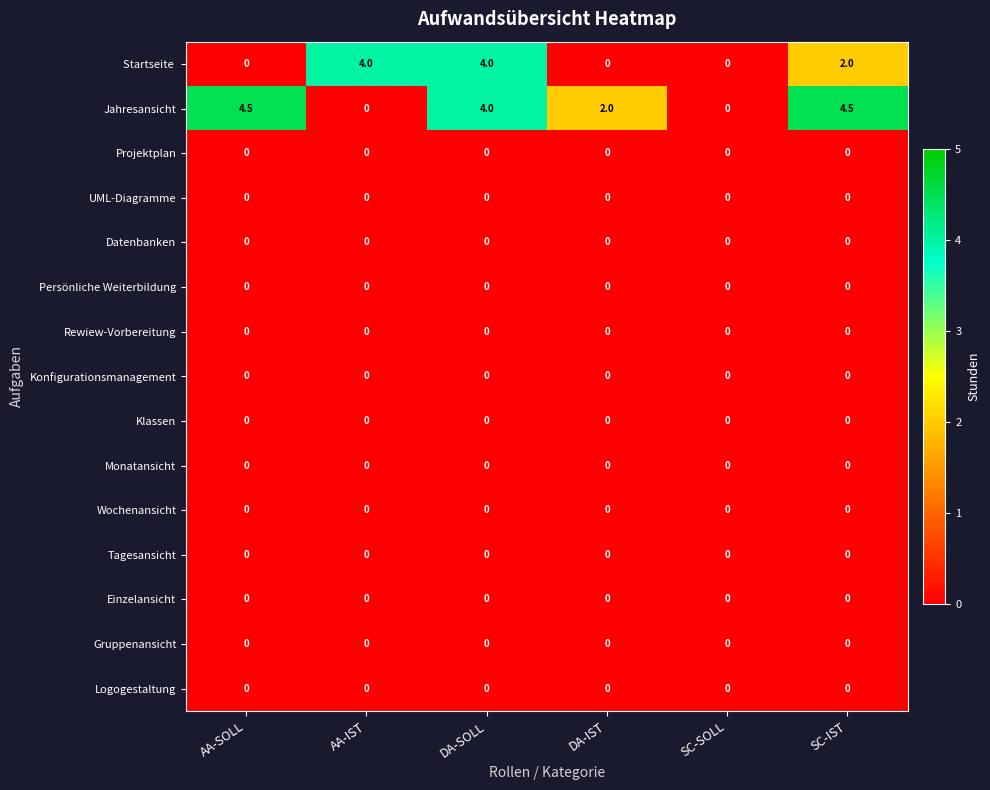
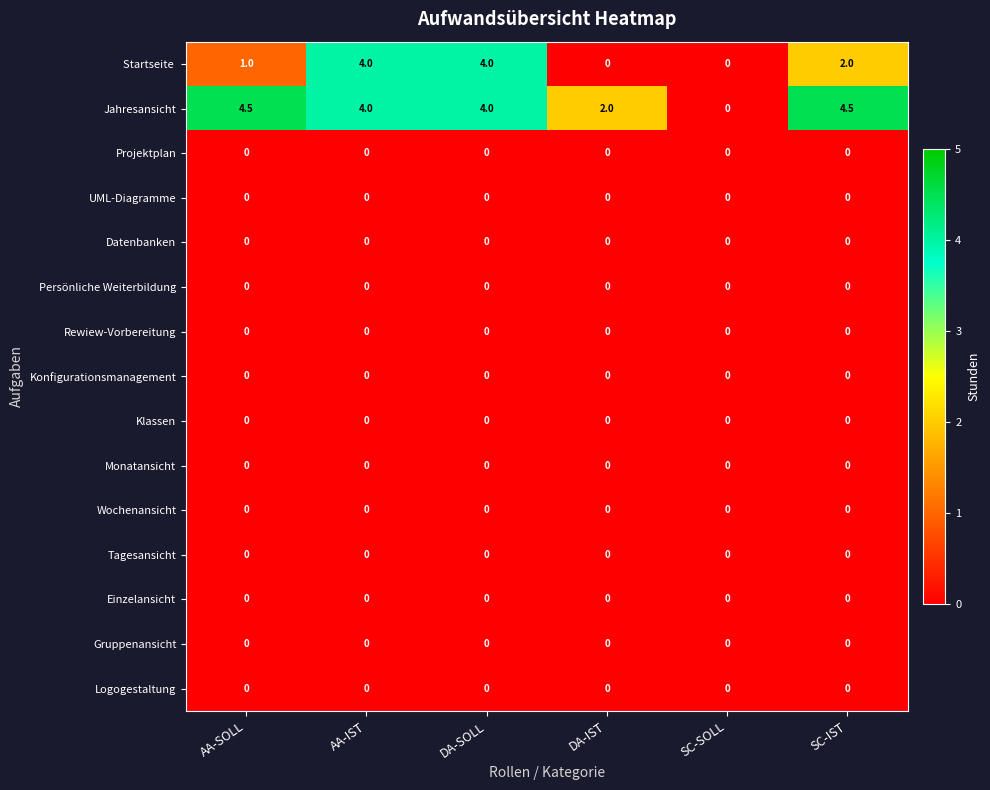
Startseite, AA-SOLL: 0 -> 1.0
Jahresansicht, AA-IST: 0 -> 4.0
